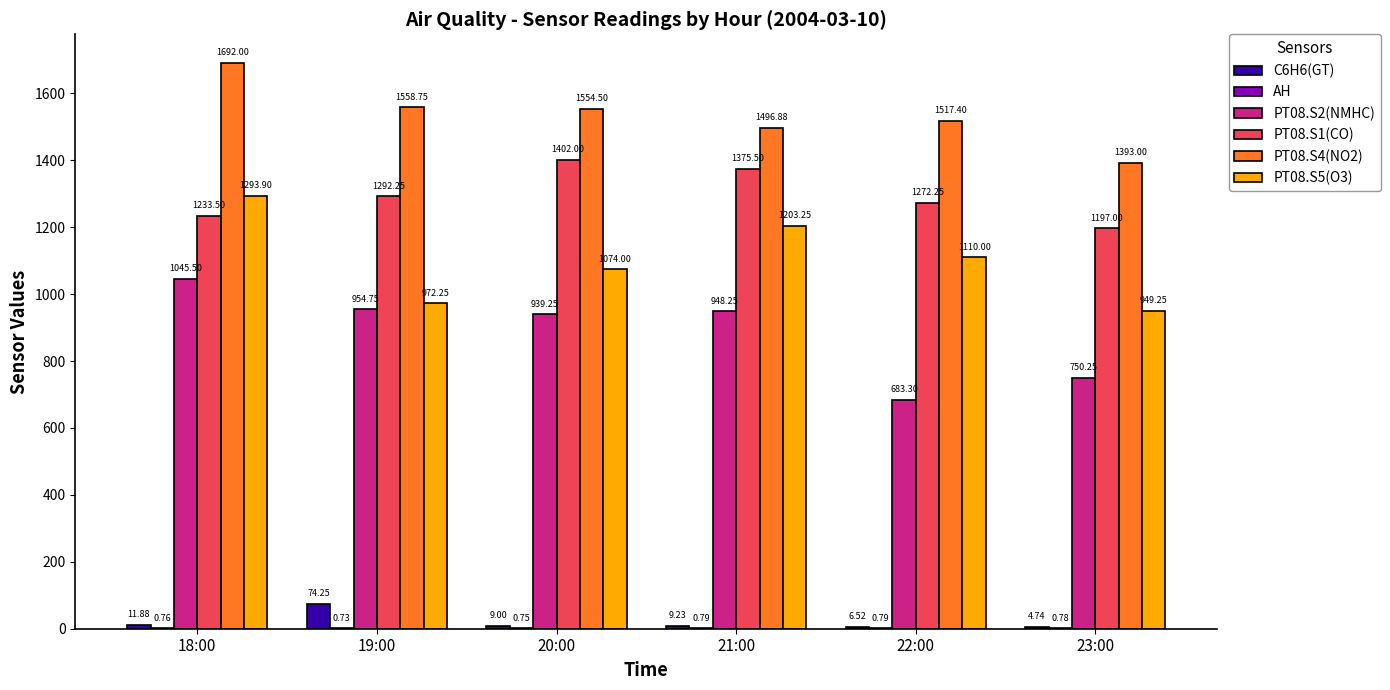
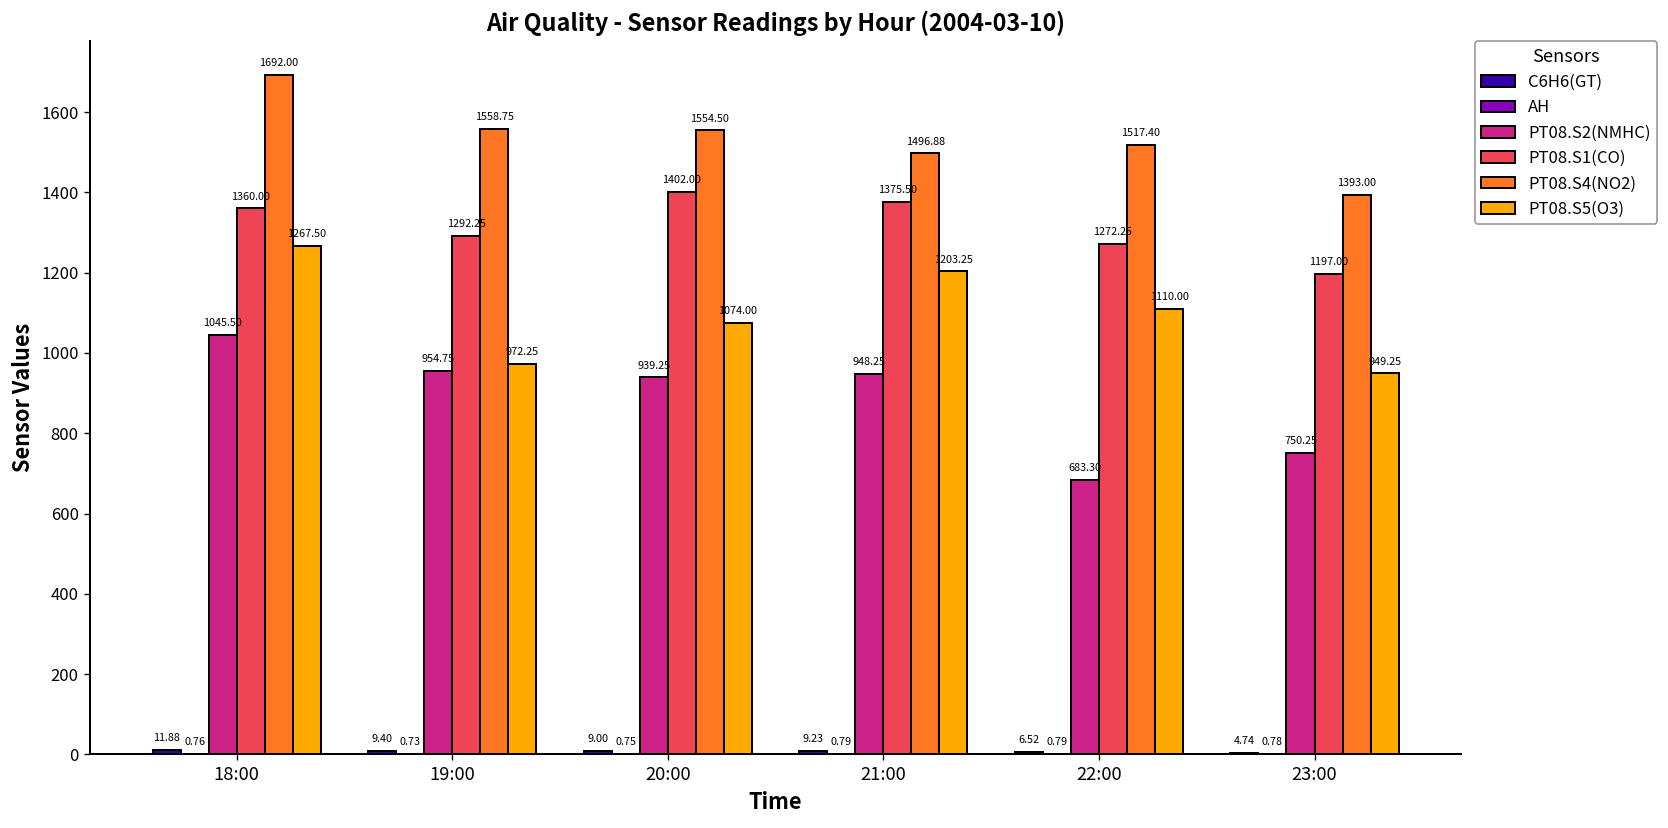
PT08.S1(CO), 18:00: 1233.50 -> 1360.00
PT08.S5(O3), 18:00: 1293.90 -> 1267.50
C6H6(GT), 19:00: 74.25 -> 9.40
